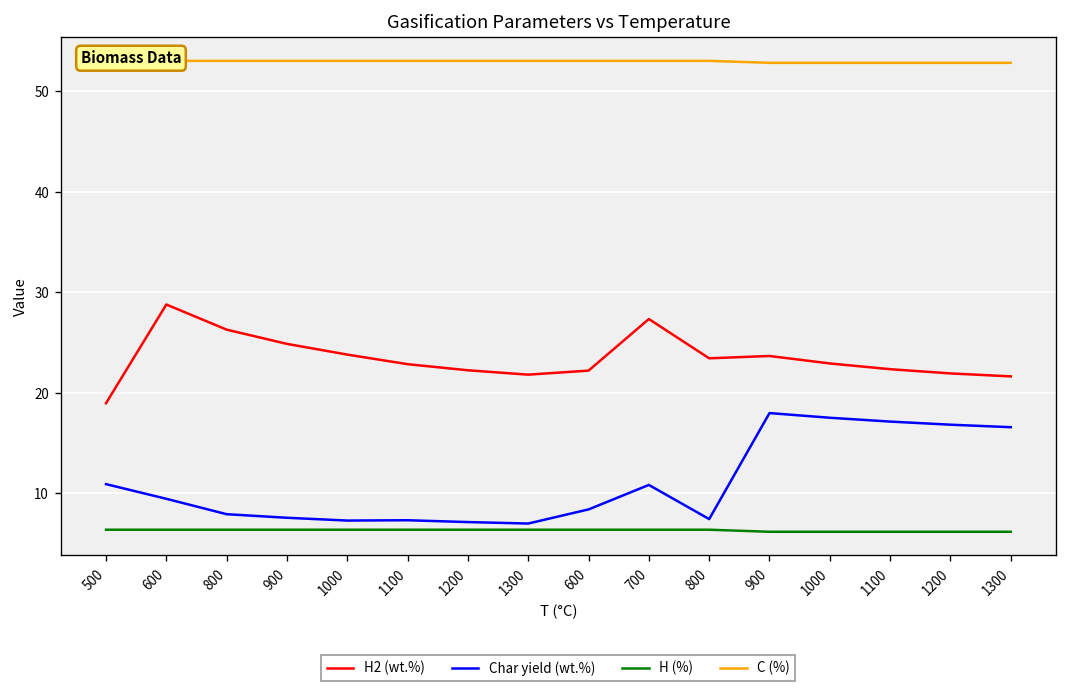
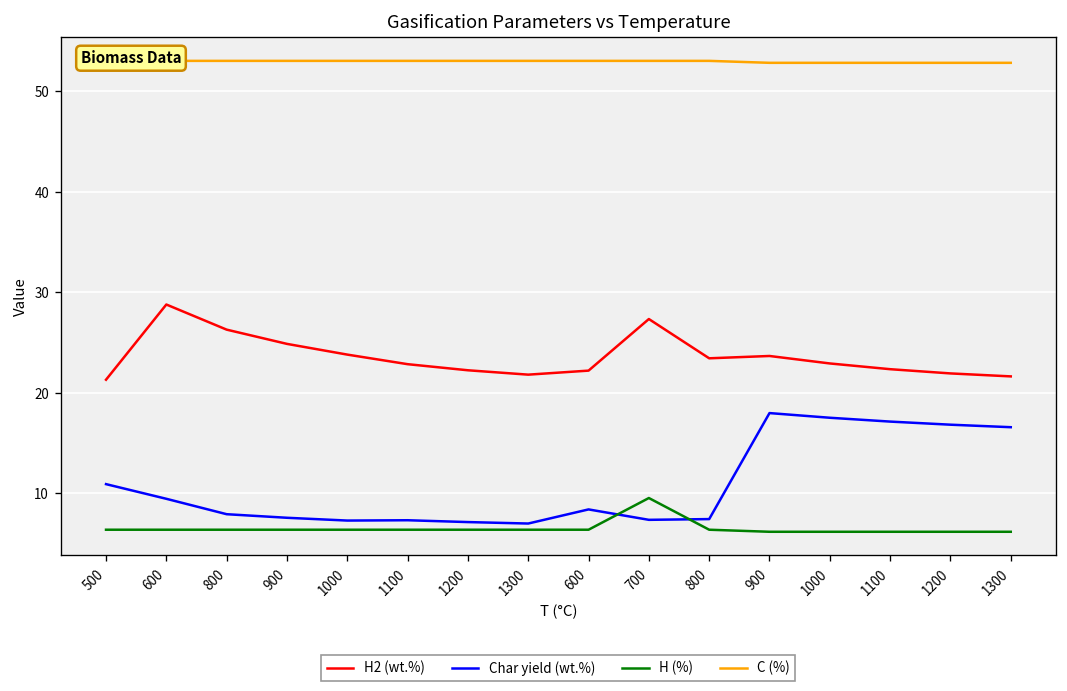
H2 (wt.%), 500: 19 -> 21
Char yield (wt.%), 700: 11 -> 7
H (%), 700: 6 -> 10
